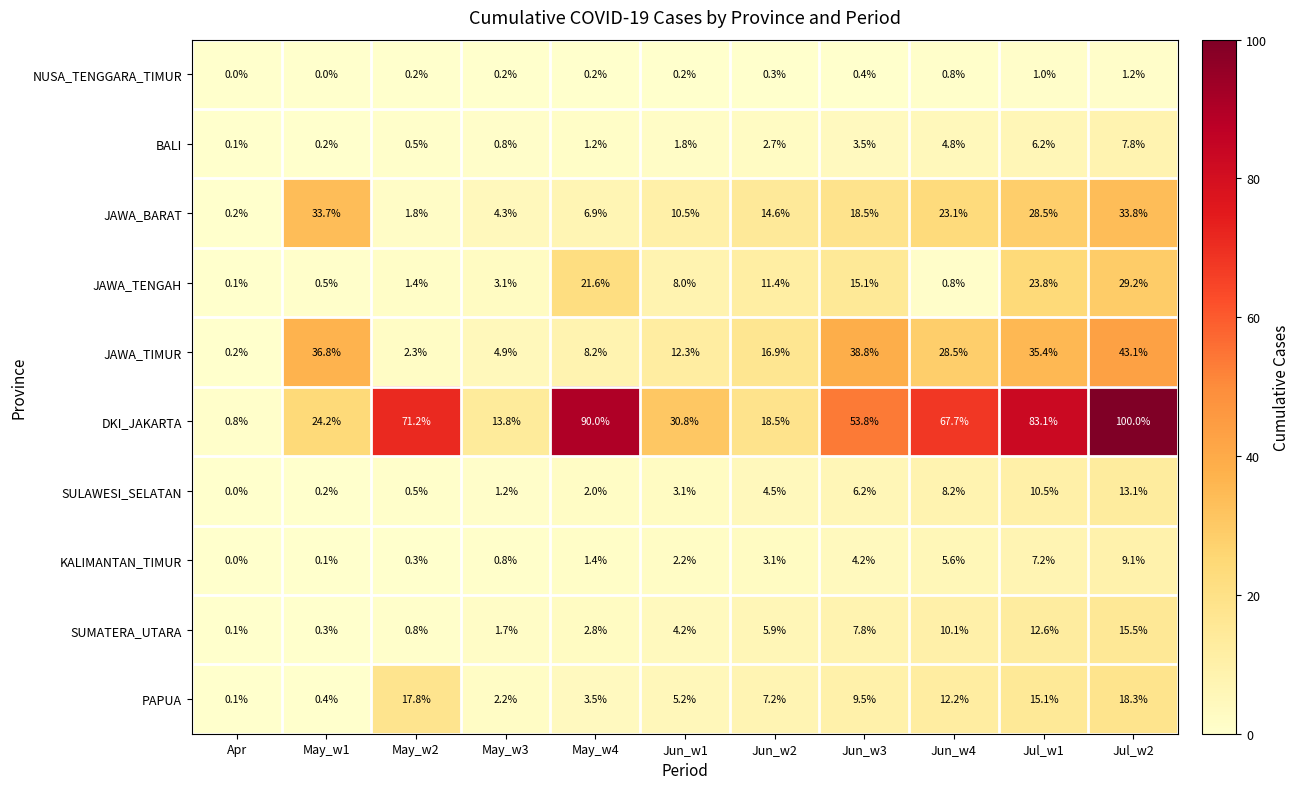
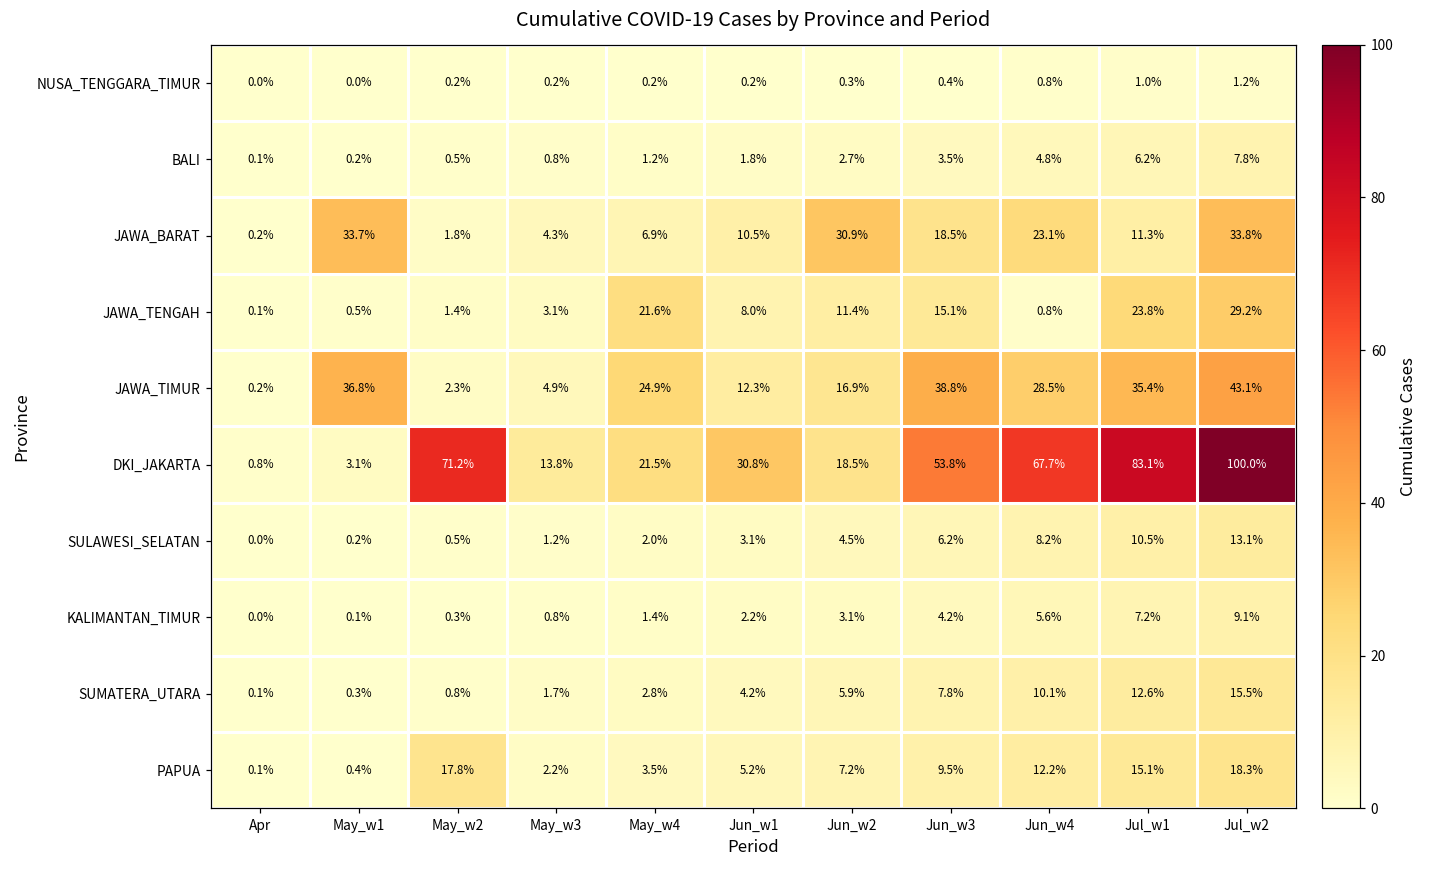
JAWA_BARAT, Jun_w2: 14.6% -> 30.9%
JAWA_BARAT, Jul_w1: 28.5% -> 11.3%
JAWA_TIMUR, May_w4: 8.2% -> 24.9%
DKI_JAKARTA, May_w1: 24.2% -> 3.1%
DKI_JAKARTA, May_w4: 90.0% -> 21.5%
